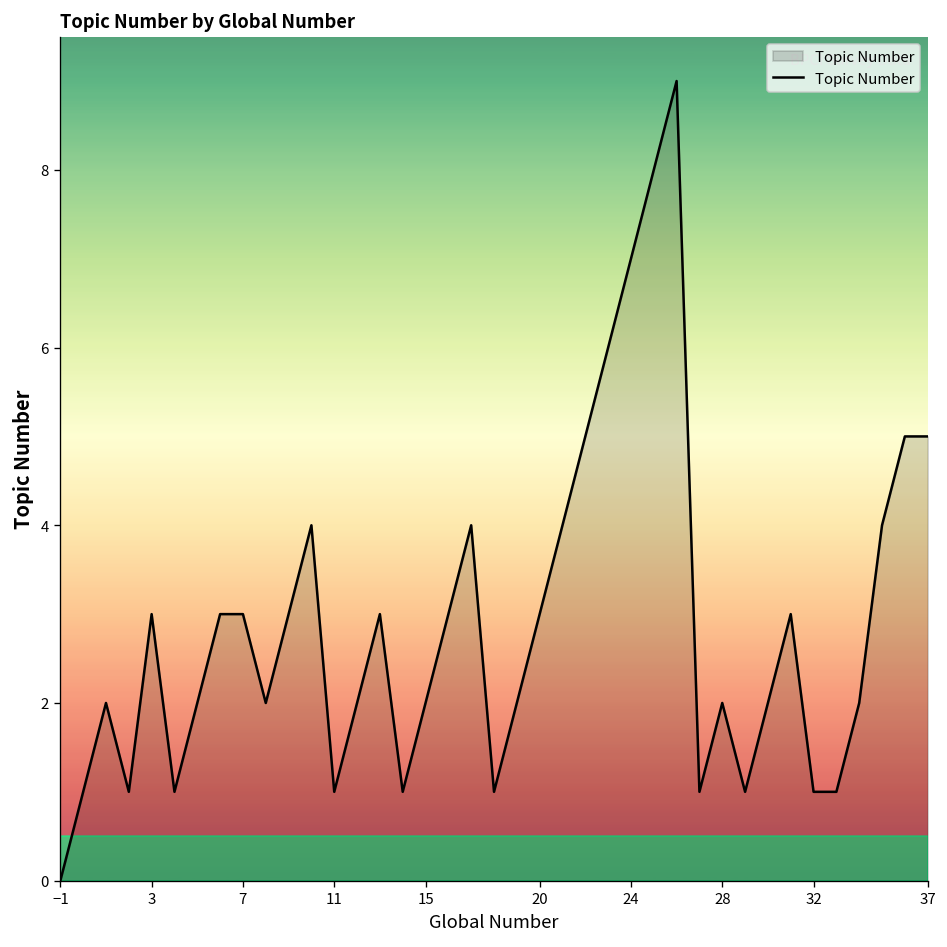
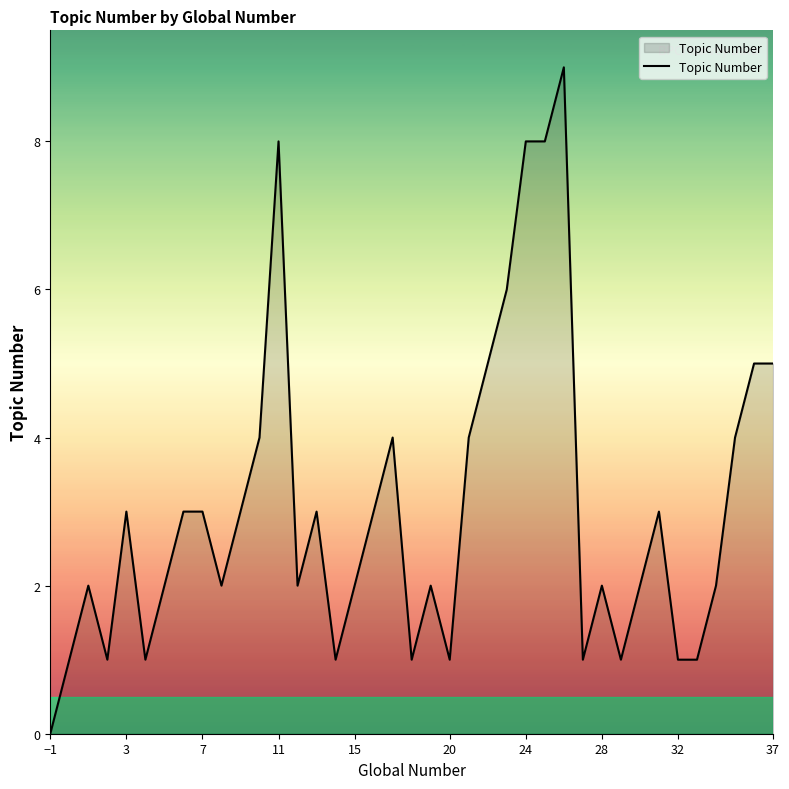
11: 1 -> 8
20: 3 -> 1
24: 7 -> 8
